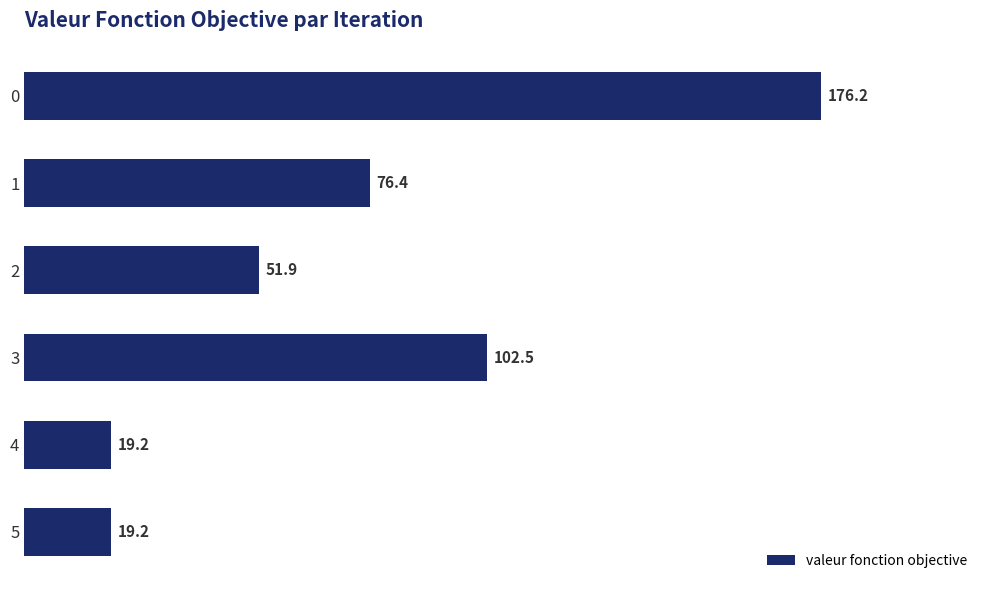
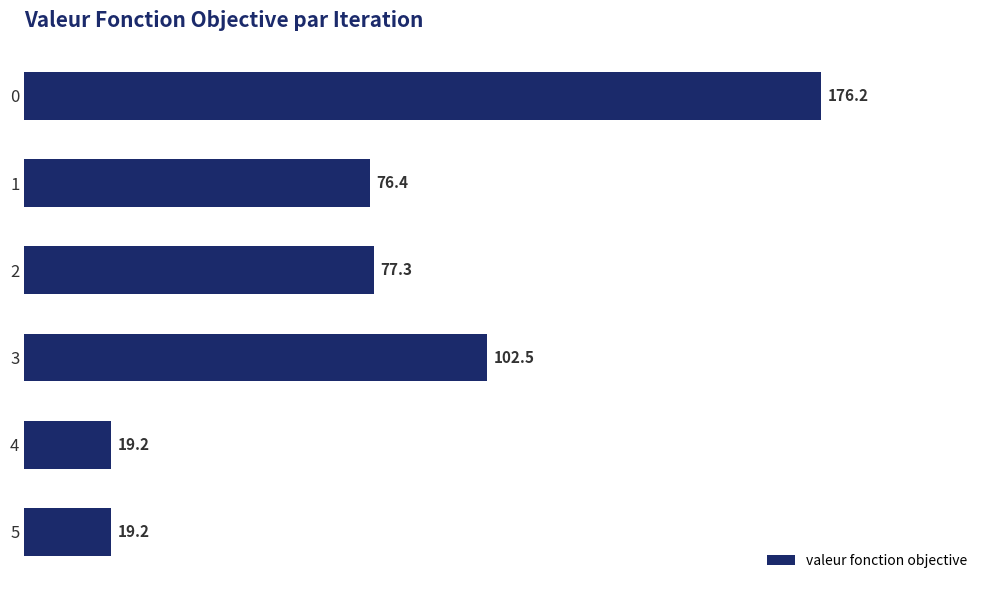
2: 51.9 -> 77.3
